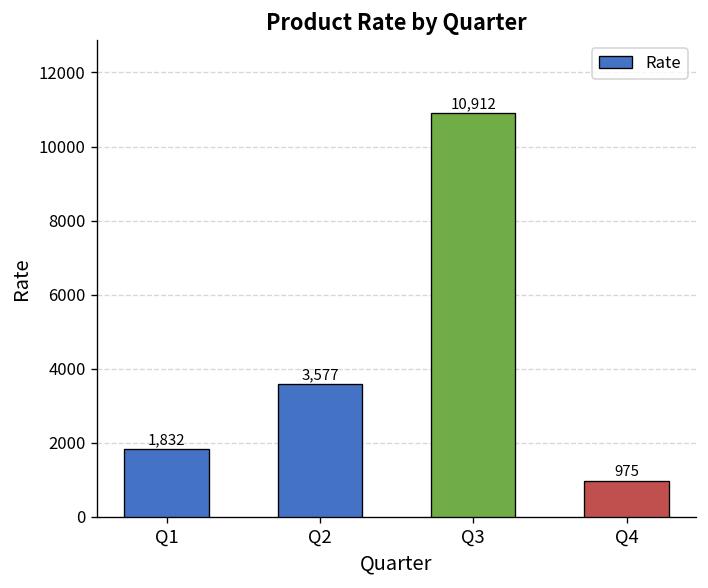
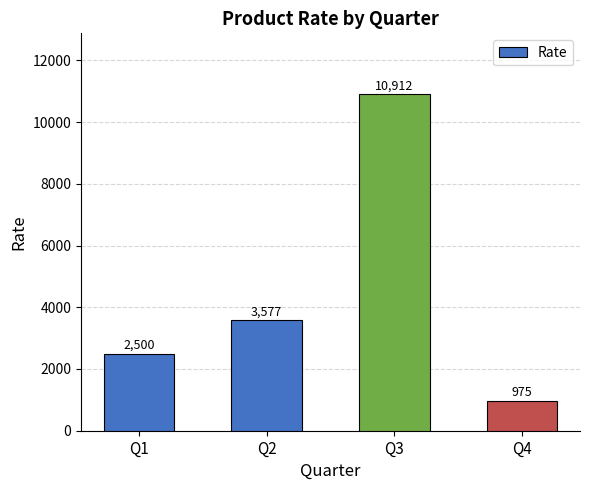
Q1: 1,832 -> 2,500
